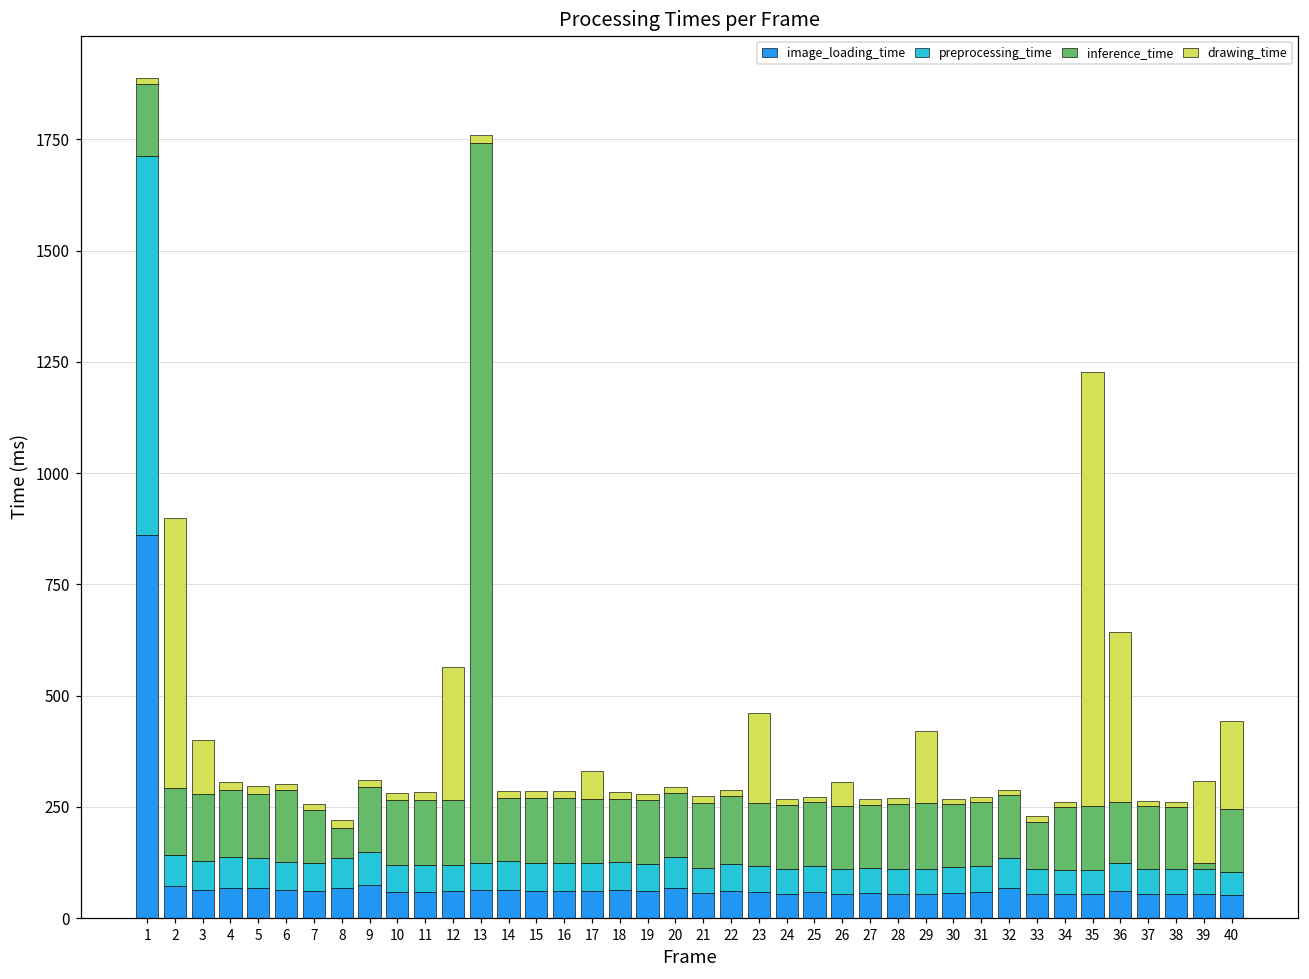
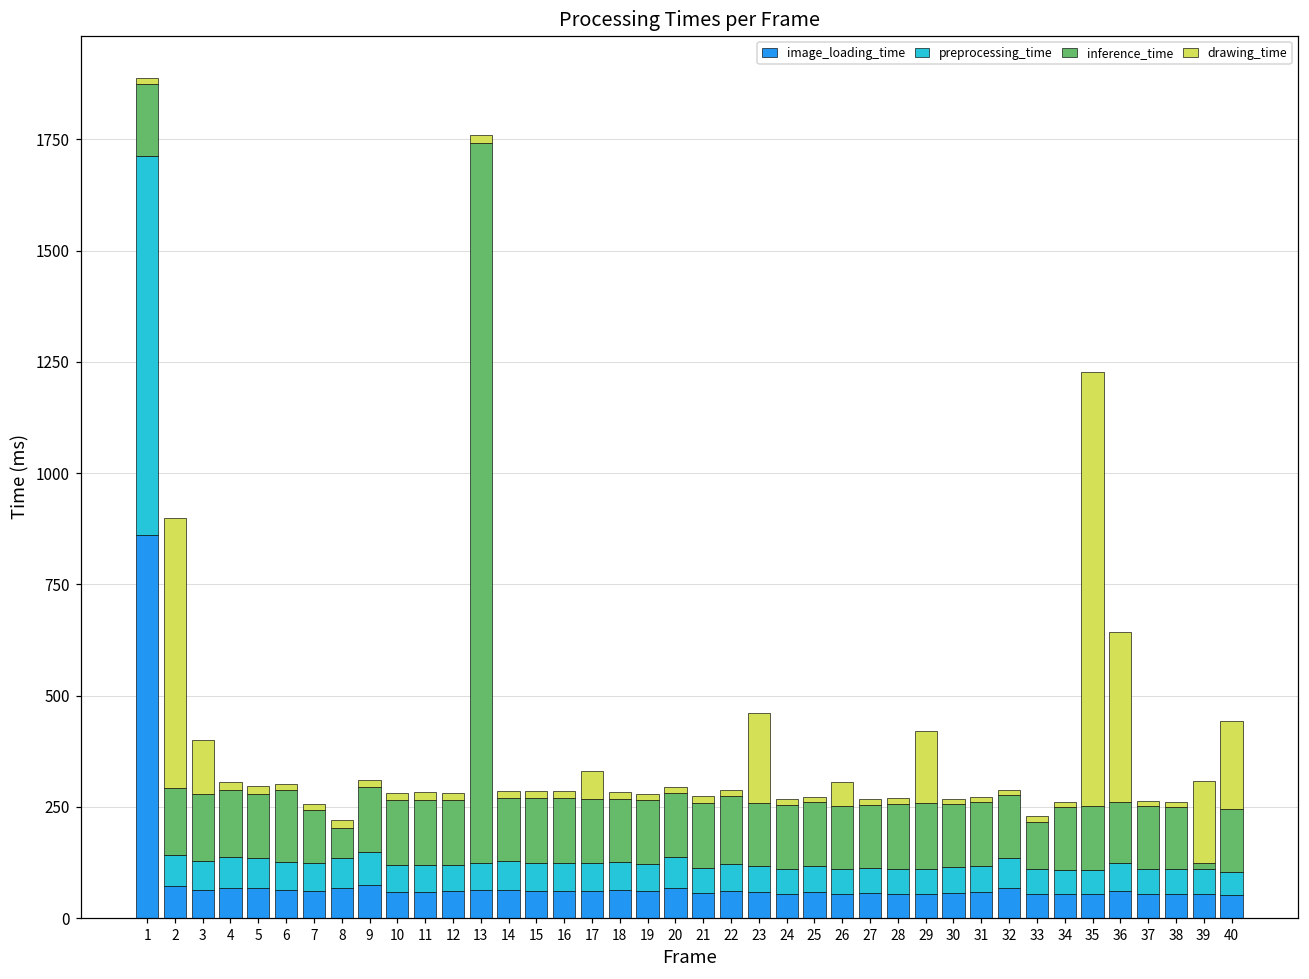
drawing_time, 12: 300 -> 20
